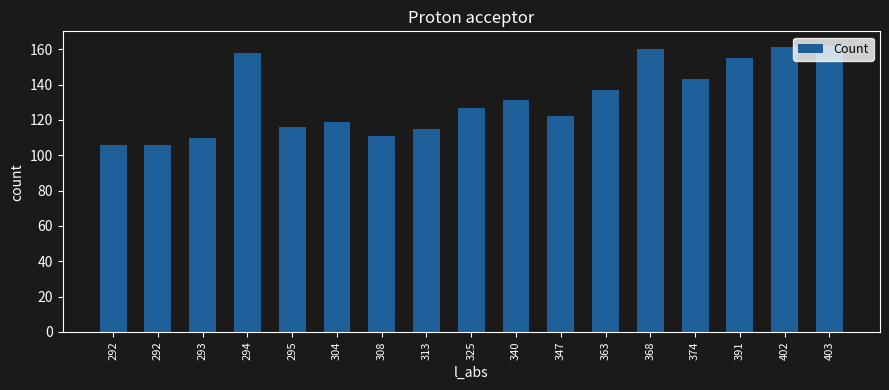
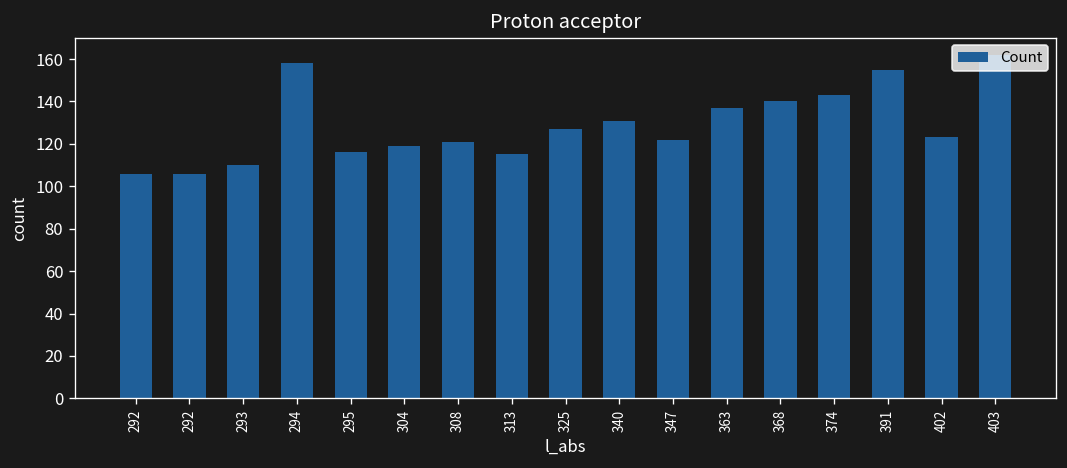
308: 111 -> 121
368: 160 -> 140
402: 161 -> 123
